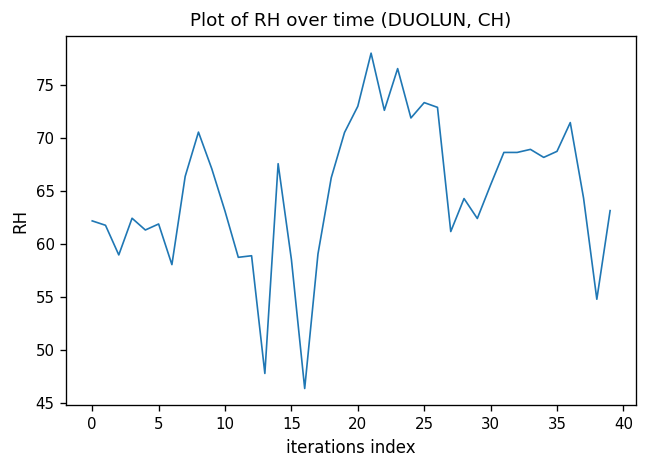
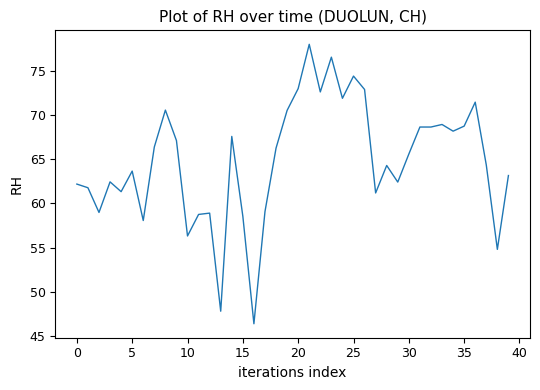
5: 62 -> 64
10: 63 -> 56
25: 73 -> 74
